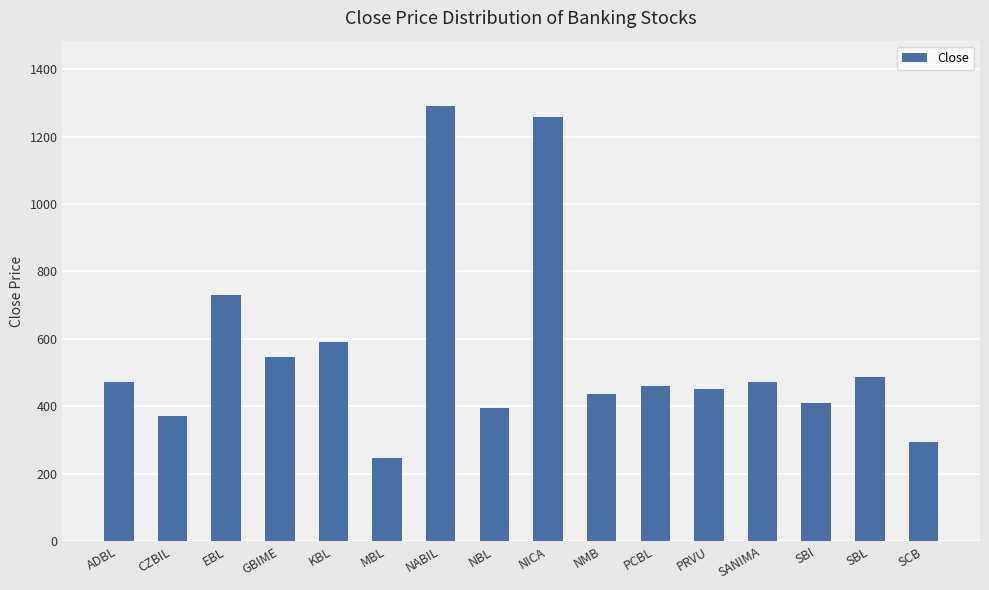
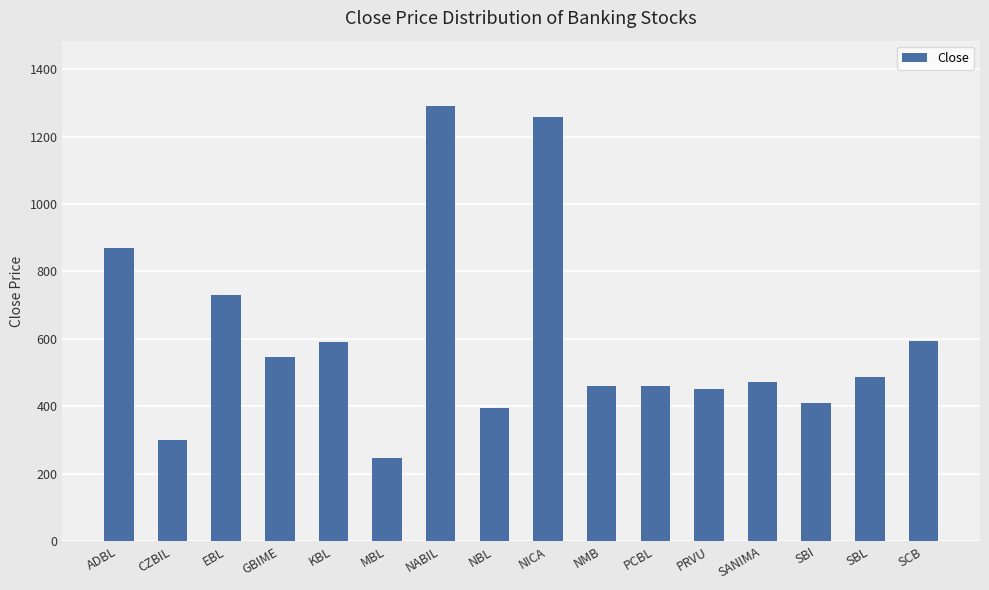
ADBL: 470 -> 870
CZBIL: 370 -> 300
NMB: 440 -> 460
SCB: 290 -> 590
